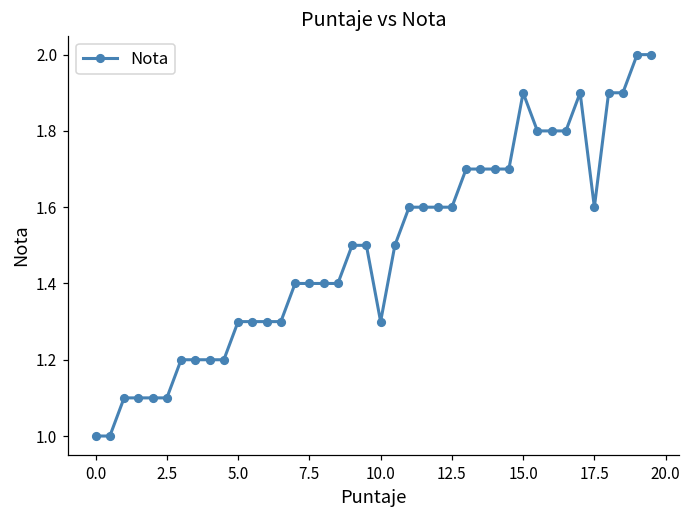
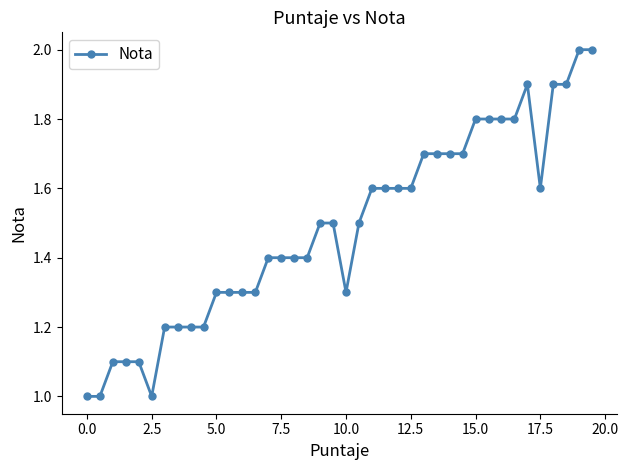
2.5: 1.1 -> 1.0
15.0: 1.9 -> 1.8
